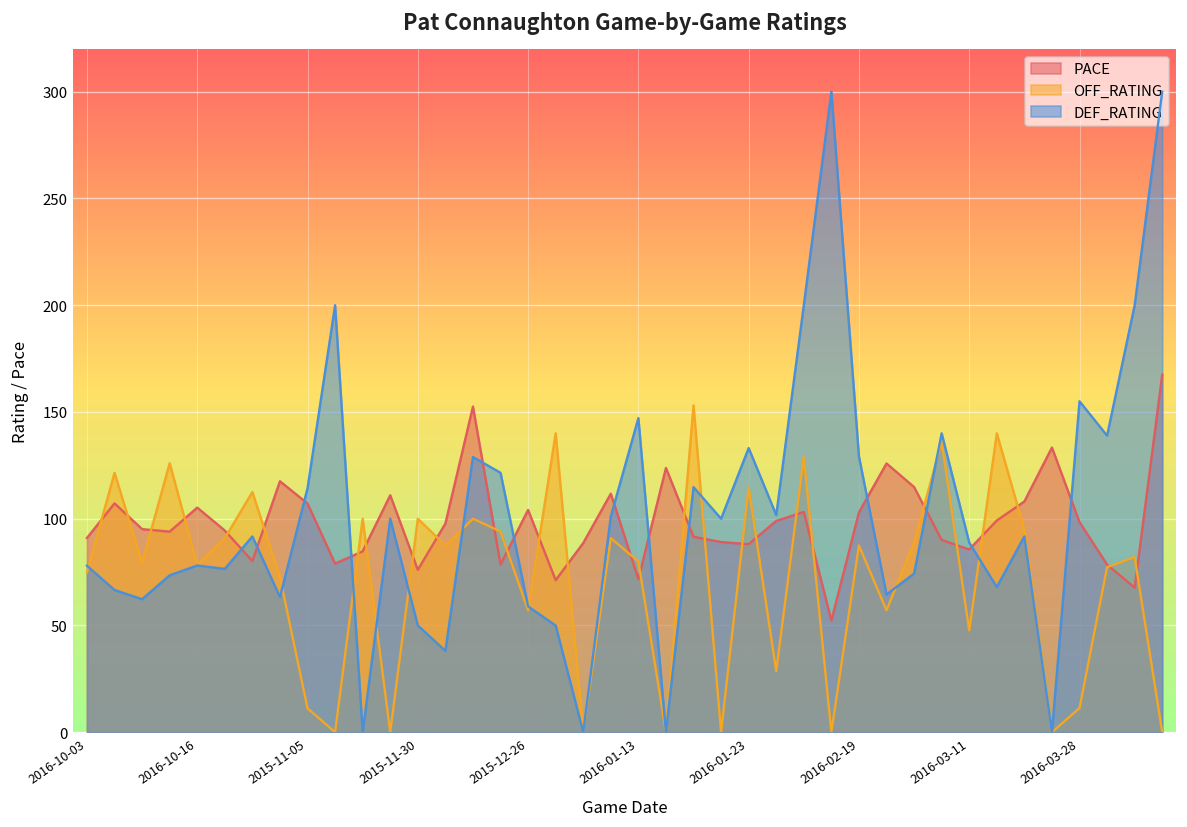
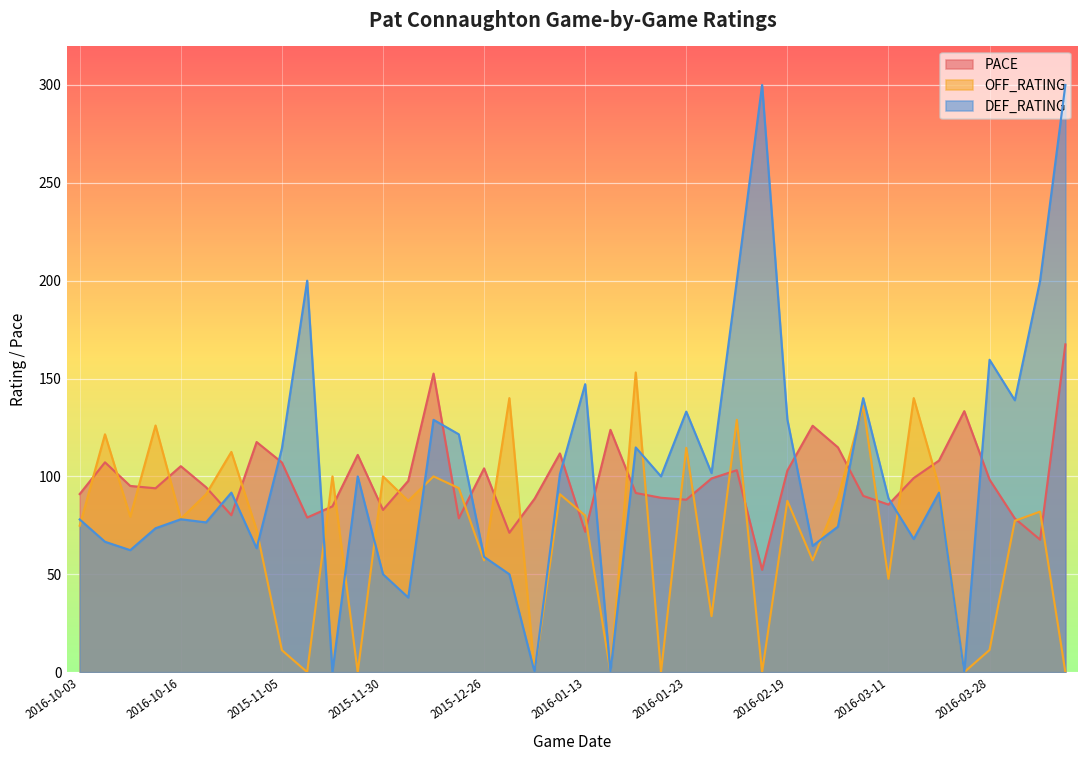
PACE, 2015-11-30: 76 -> 83
DEF_RATING, 2016-03-28: 155 -> 160
